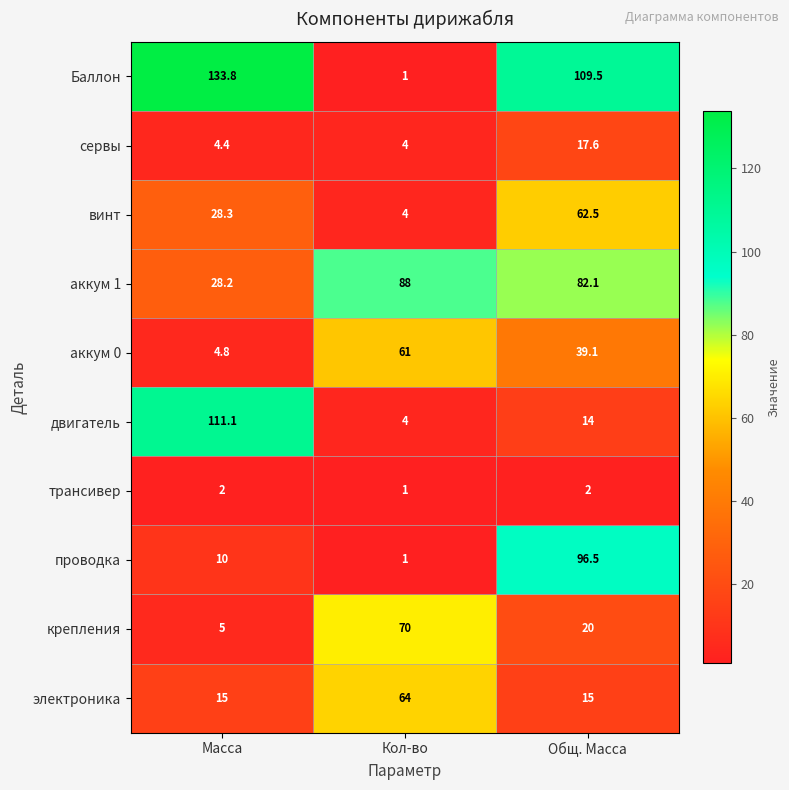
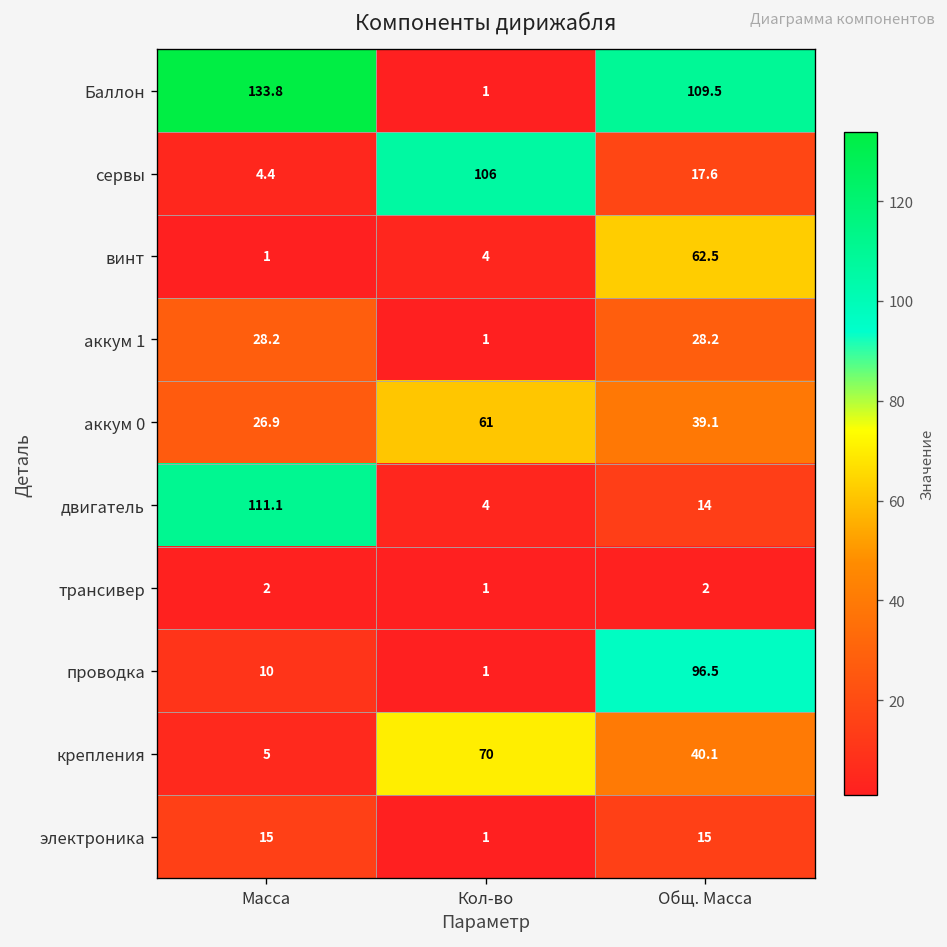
сервы, Кол-во: 4 -> 106
винт, Масса: 28.3 -> 1
аккум 1, Кол-во: 88 -> 1
аккум 1, Общ. Масса: 82.1 -> 28.2
аккум 0, Масса: 4.8 -> 26.9
крепления, Общ. Масса: 20 -> 40.1
электроника, Кол-во: 64 -> 1
